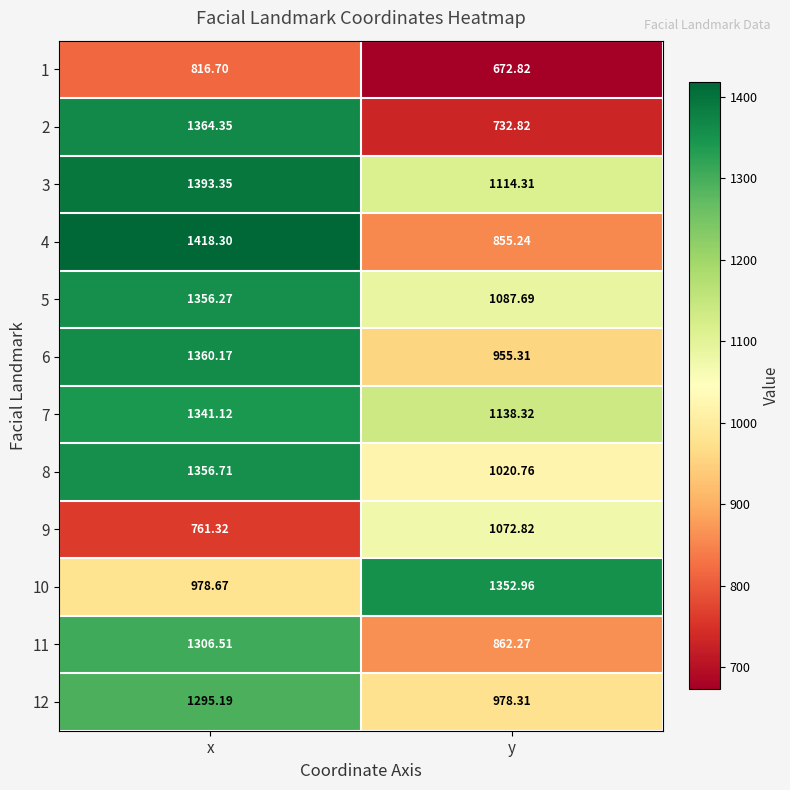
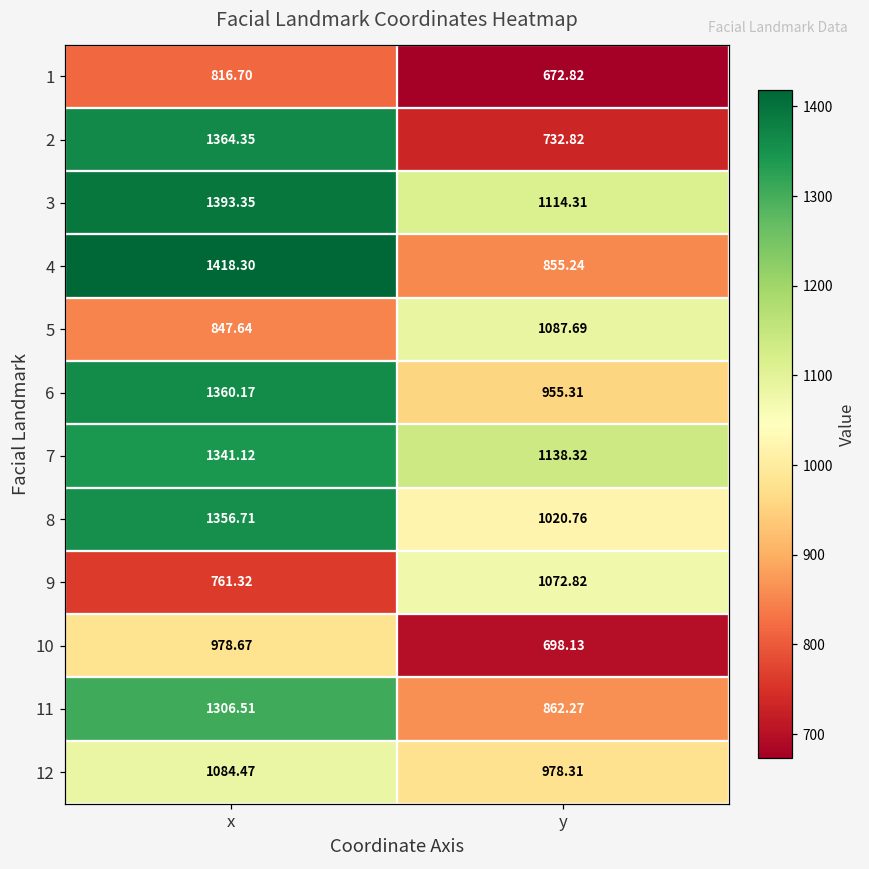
5, x: 1356.27 -> 847.64
10, y: 1352.96 -> 698.13
12, x: 1295.19 -> 1084.47
